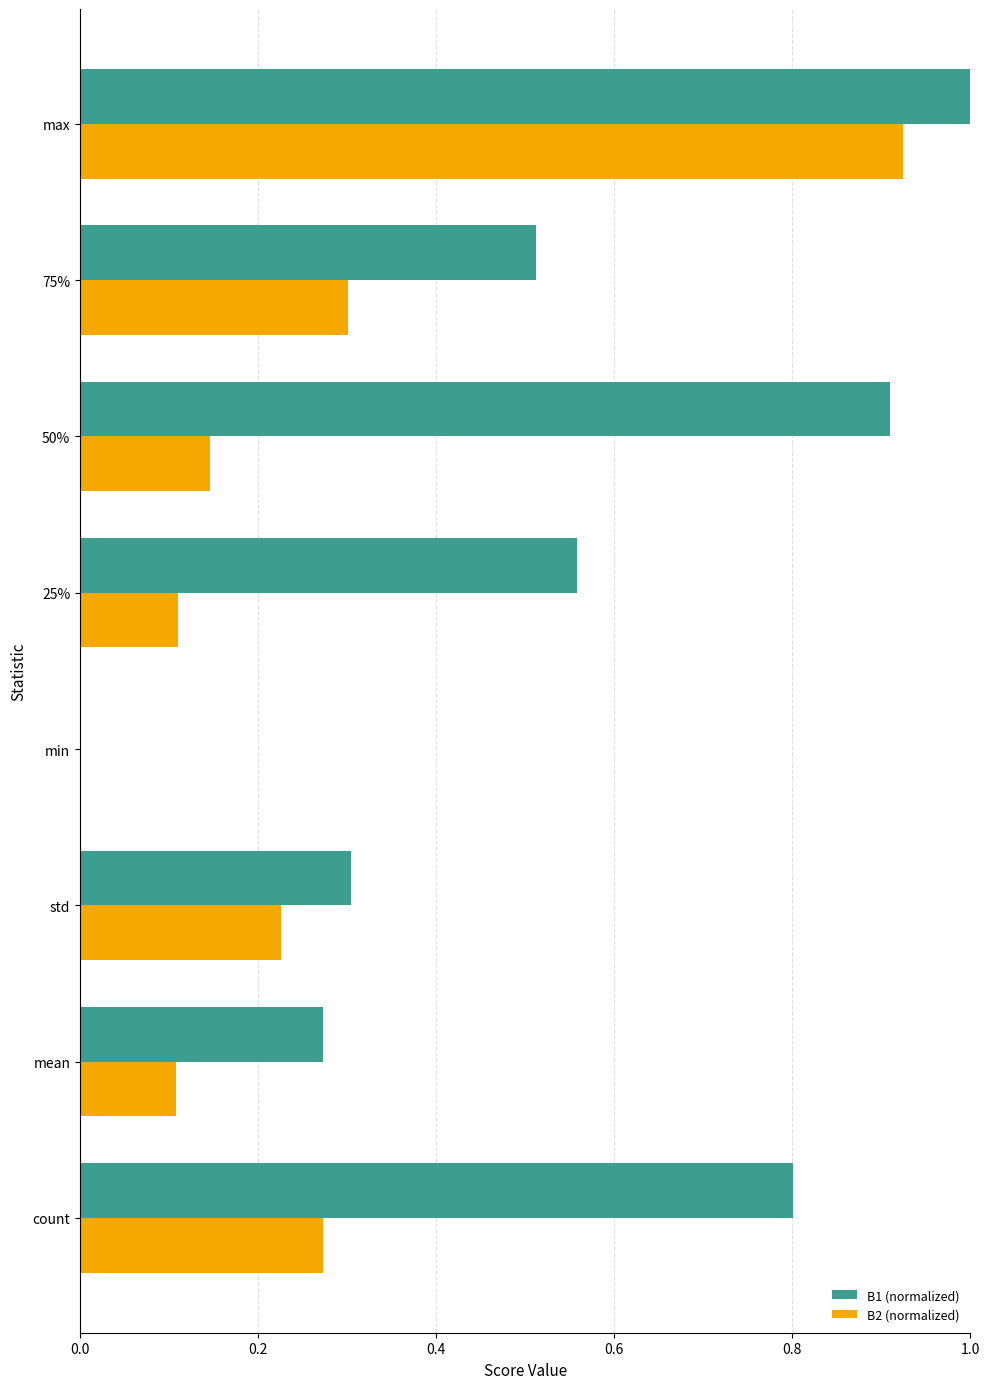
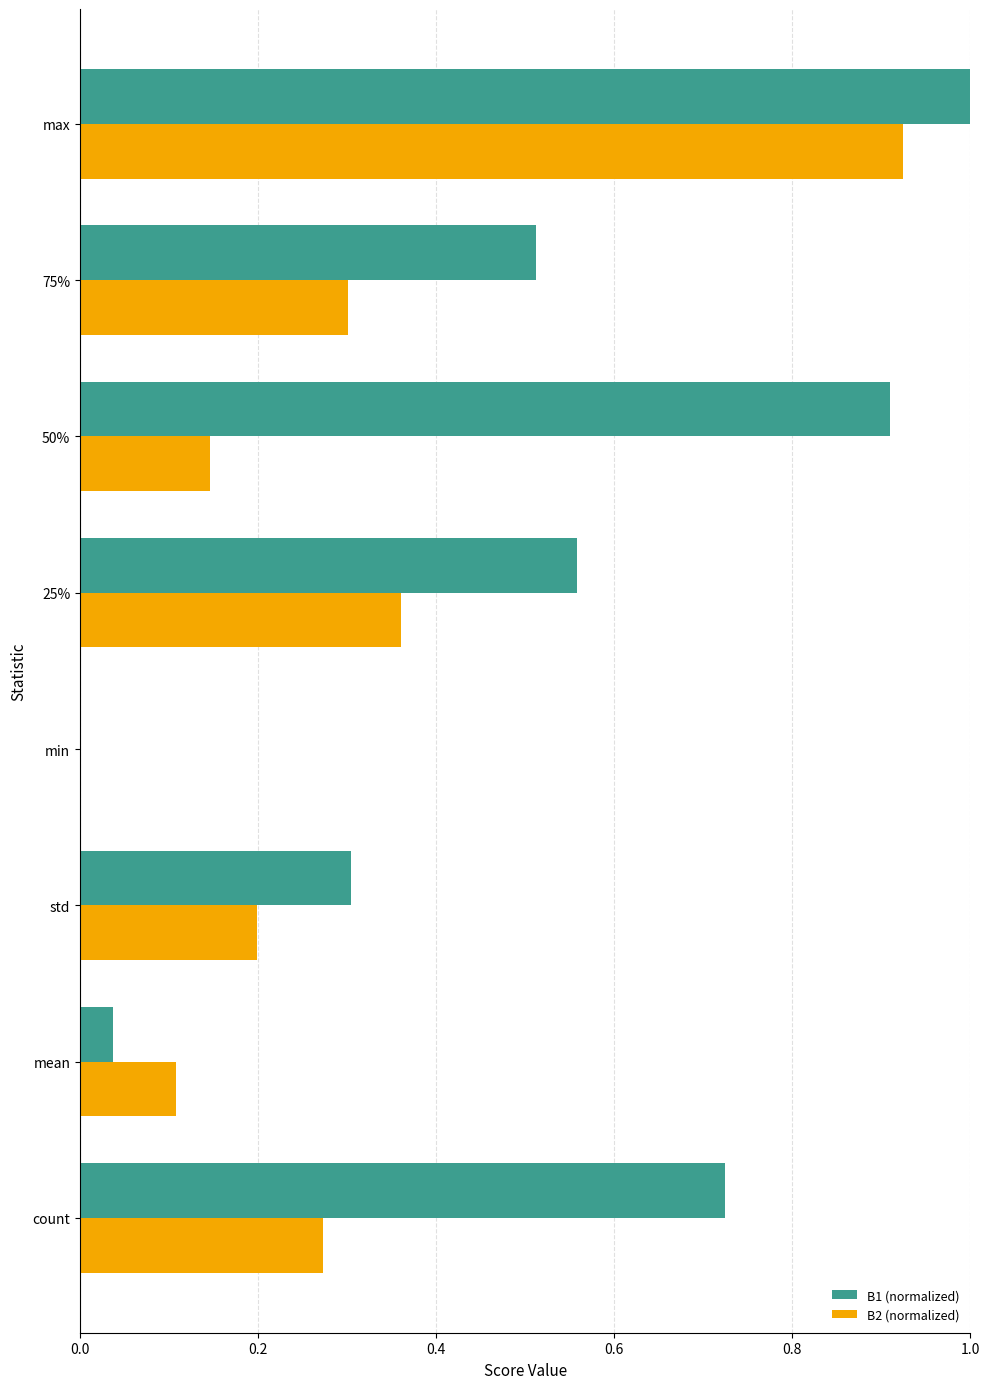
B2 (normalized), 25%: 0.11 -> 0.36
B2 (normalized), std: 0.23 -> 0.20
B1 (normalized), mean: 0.27 -> 0.04
B1 (normalized), count: 0.80 -> 0.72
